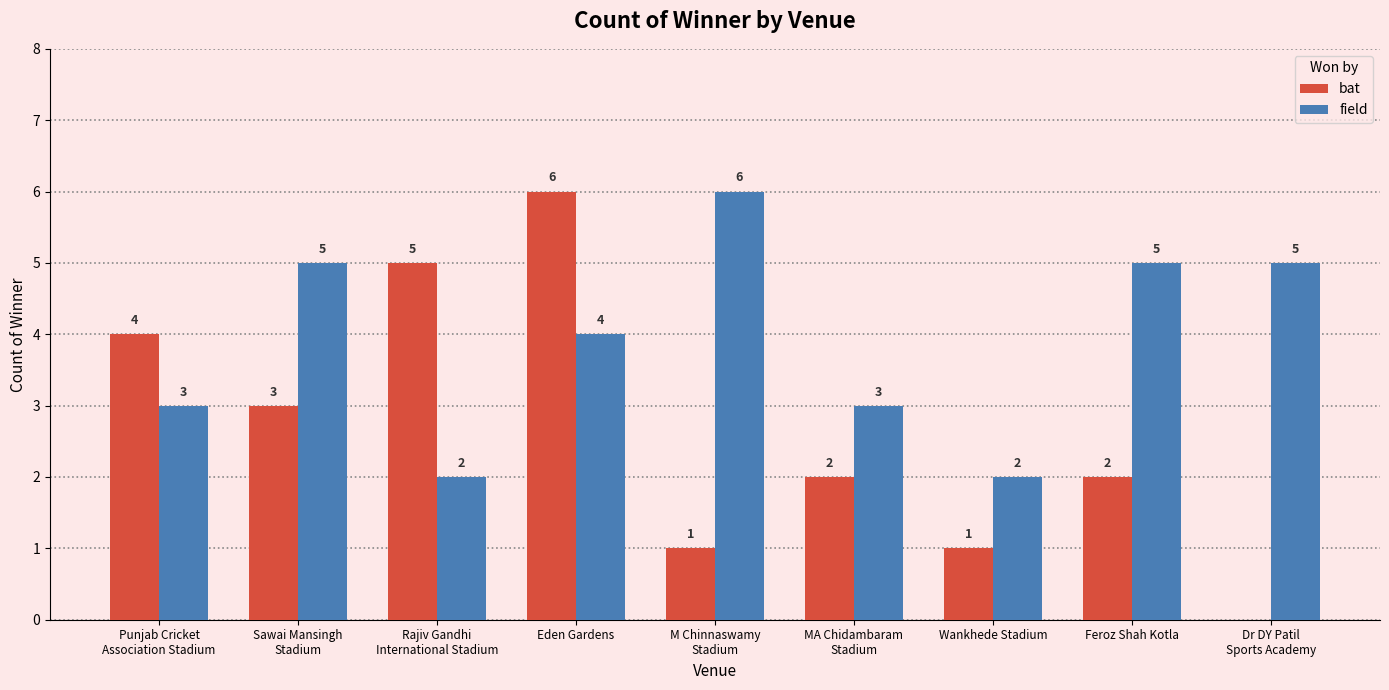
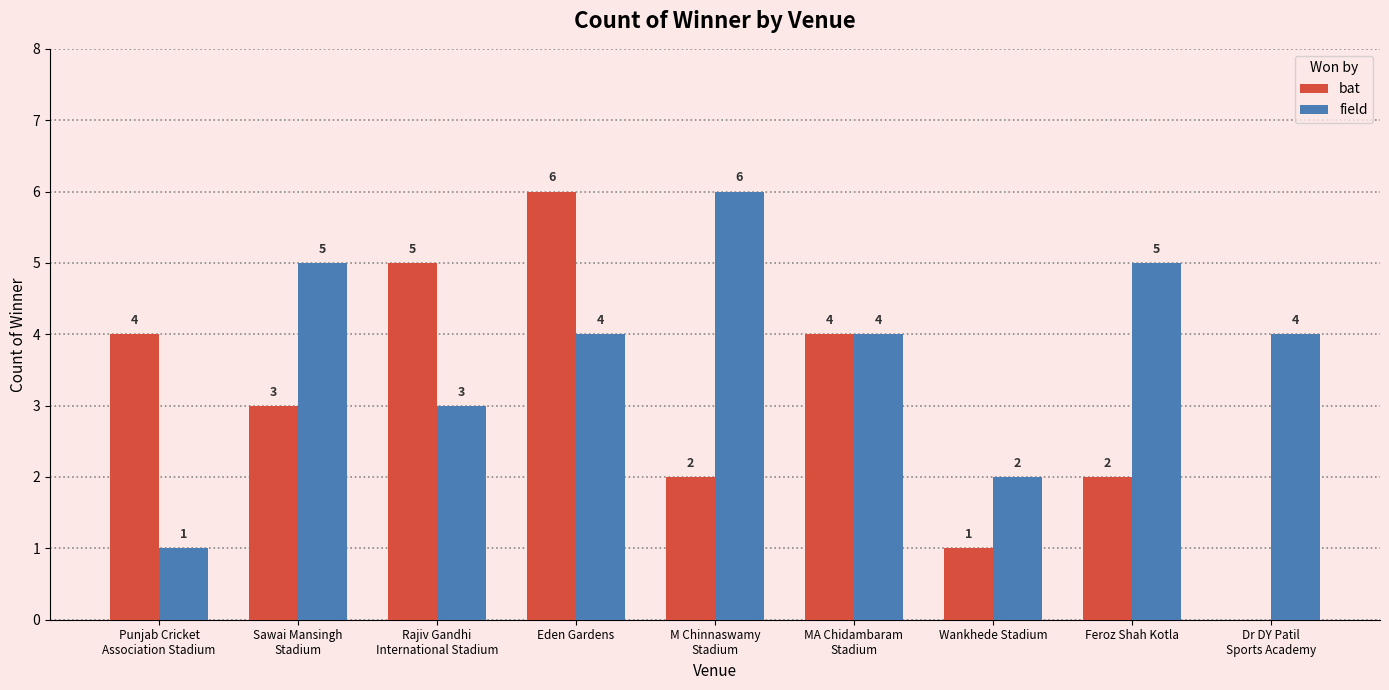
field, Punjab Cricket Association Stadium: 3 -> 1
field, Rajiv Gandhi International Stadium: 2 -> 3
bat, M Chinnaswamy Stadium: 1 -> 2
bat, MA Chidambaram Stadium: 2 -> 4
field, MA Chidambaram Stadium: 3 -> 4
field, Dr DY Patil Sports Academy: 5 -> 4
